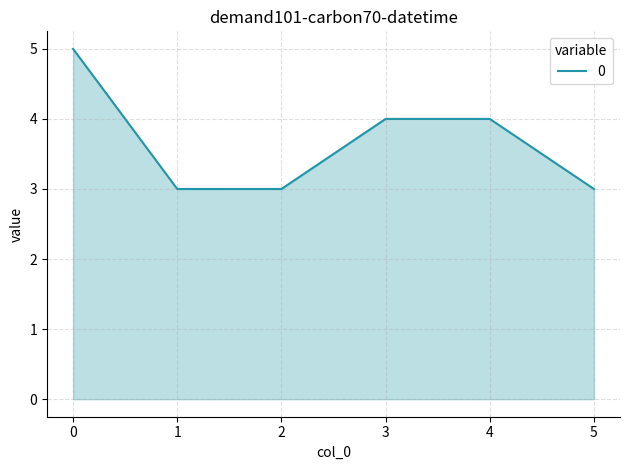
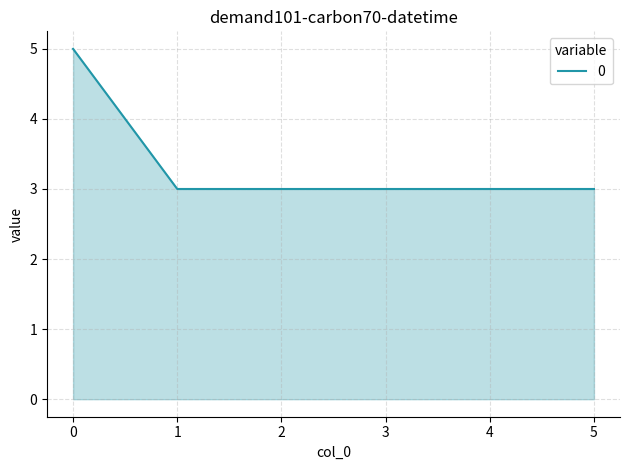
3: 4 -> 3
4: 4 -> 3
